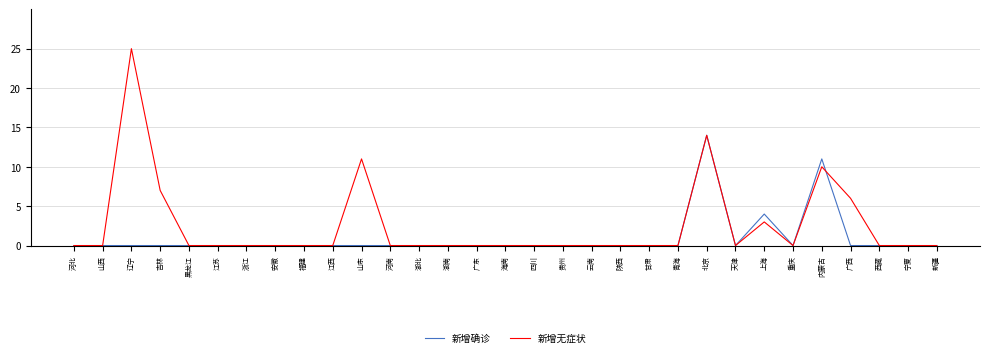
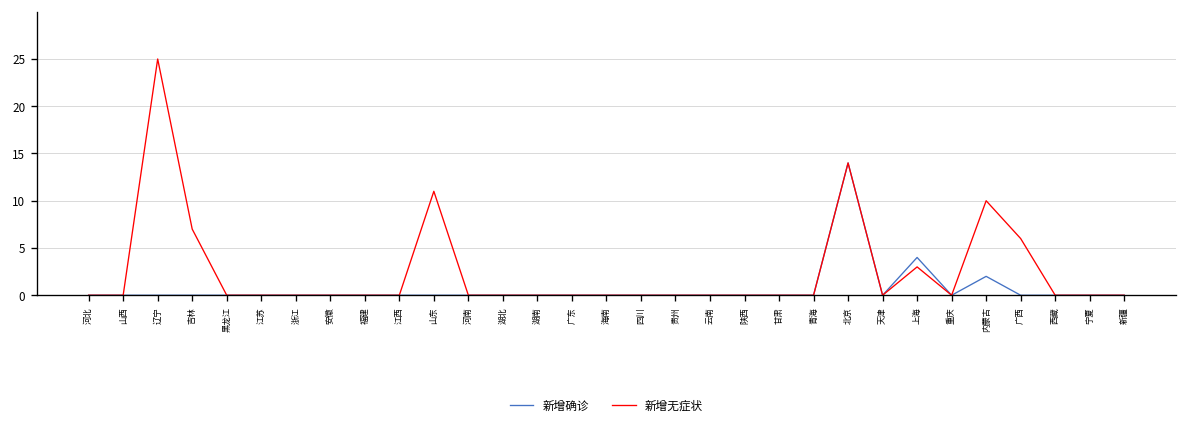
新增确诊, 内蒙古: 11 -> 2
